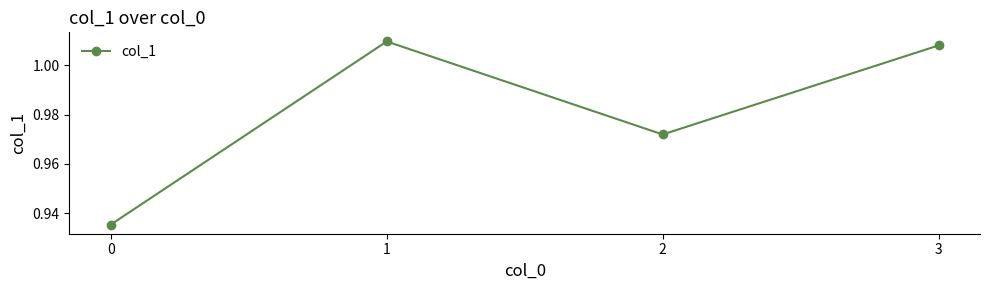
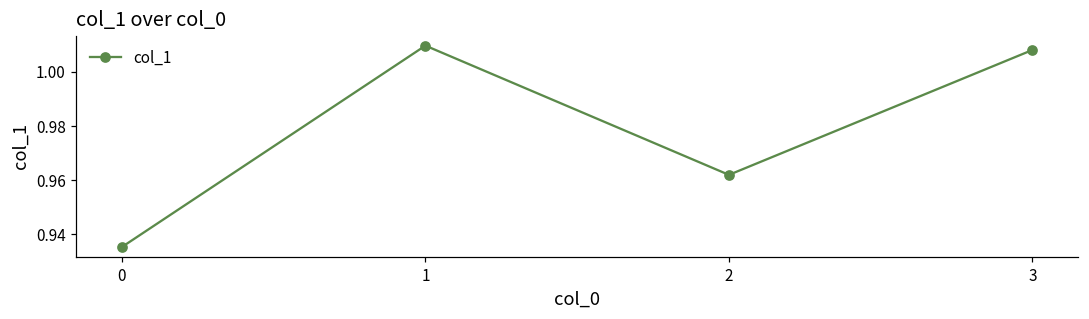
2: 0.972 -> 0.962
